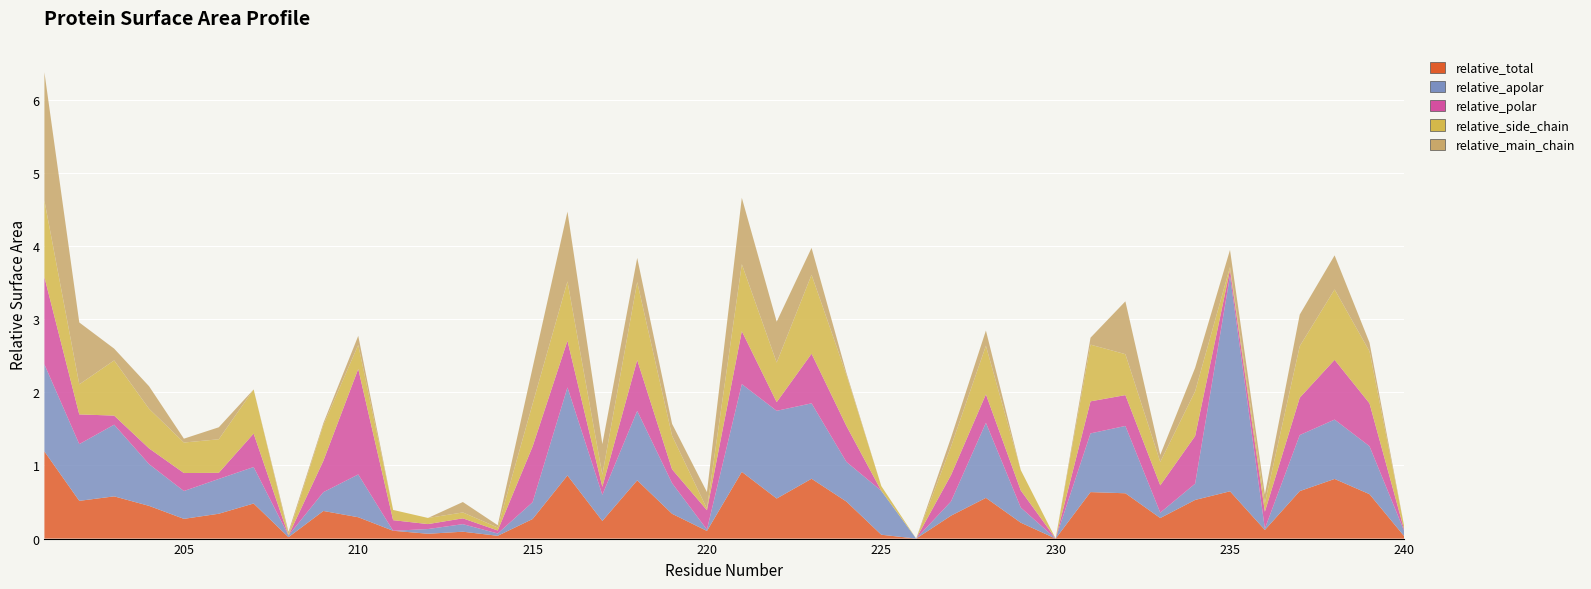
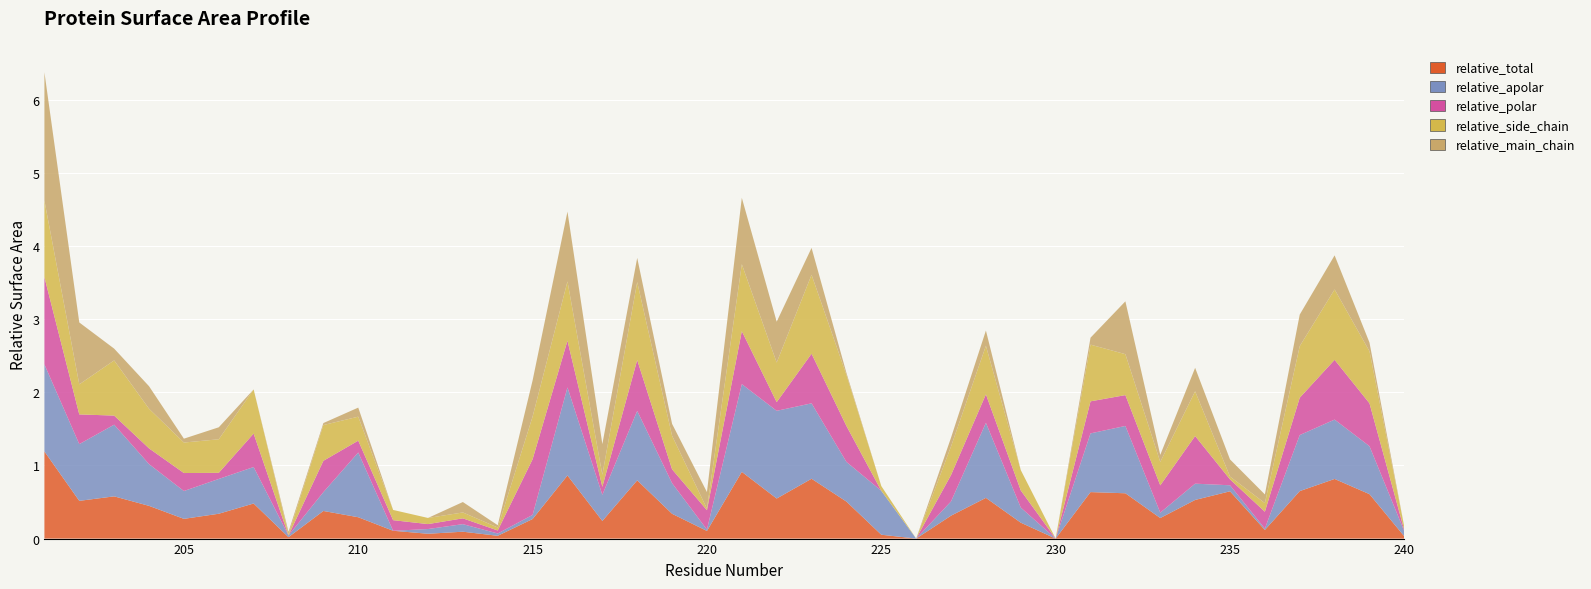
relative_apolar, 210: 0.6 -> 0.9
relative_polar, 210: 1.4 -> 0.2
relative_apolar, 215: 0.2 -> 0.1
relative_apolar, 235: 2.9 -> 0.1
